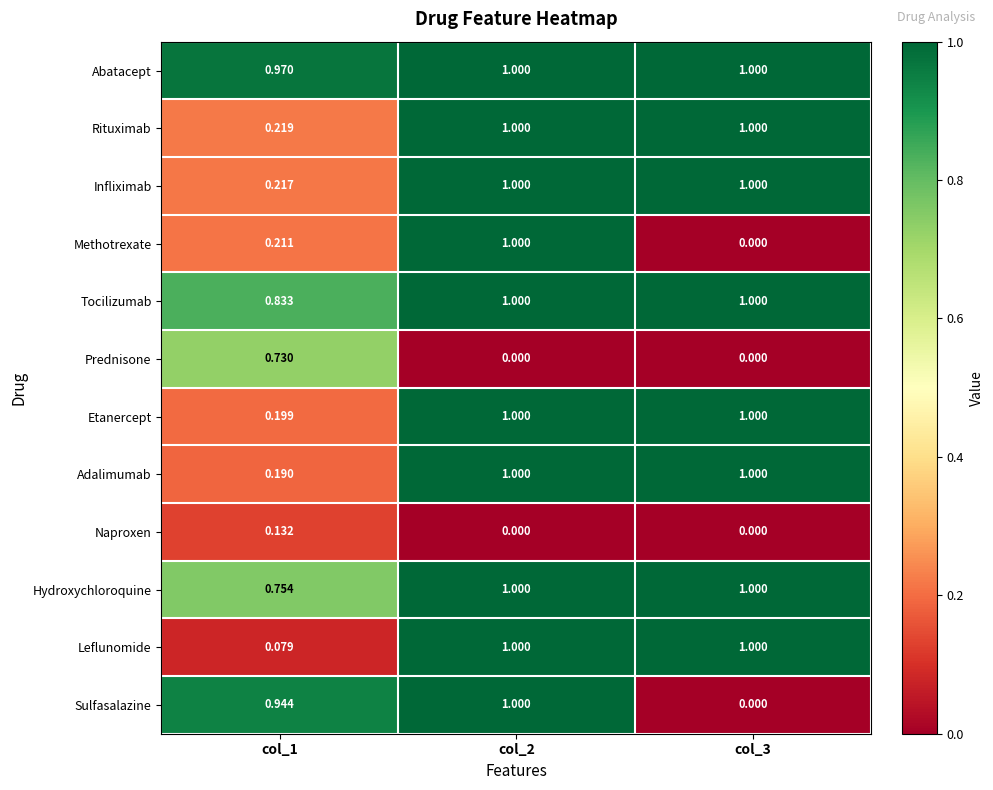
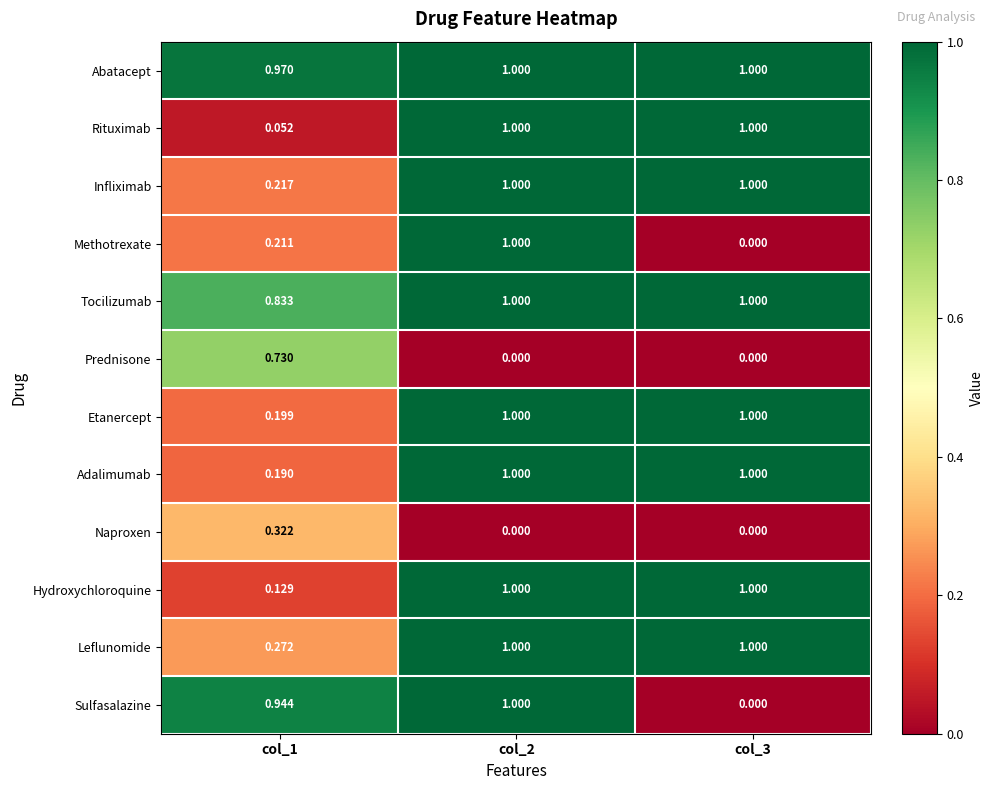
Rituximab, col_1: 0.219 -> 0.052
Naproxen, col_1: 0.132 -> 0.322
Hydroxychloroquine, col_1: 0.754 -> 0.129
Leflunomide, col_1: 0.079 -> 0.272
